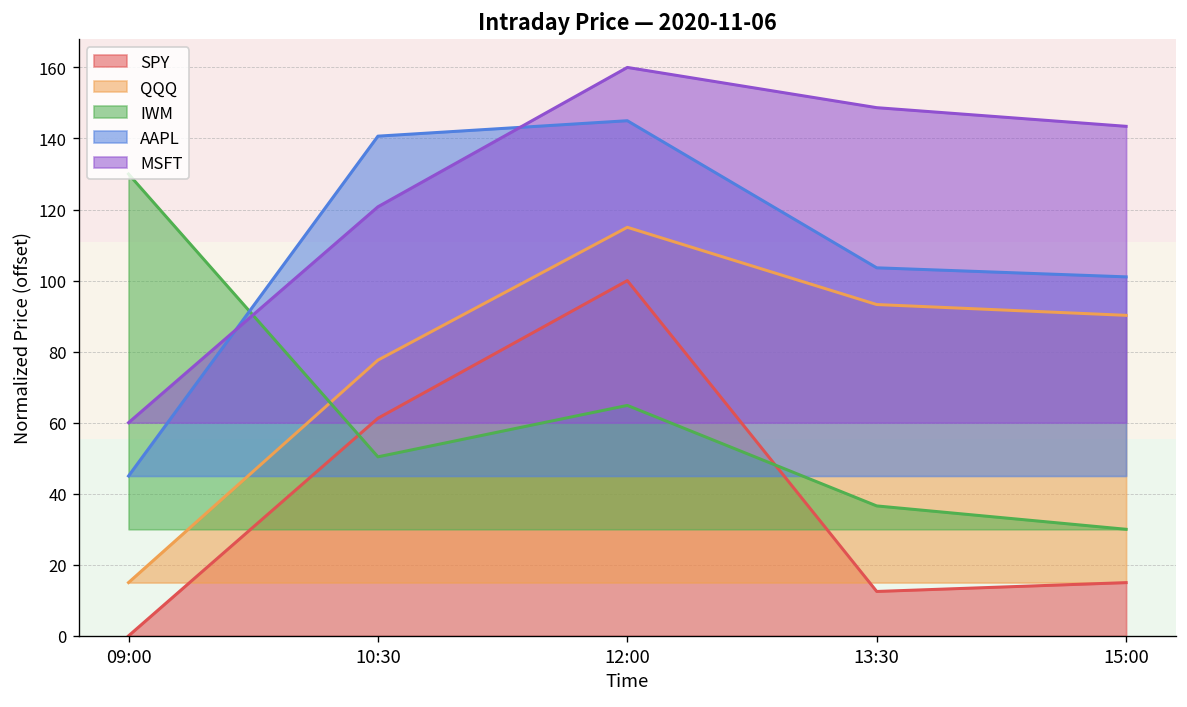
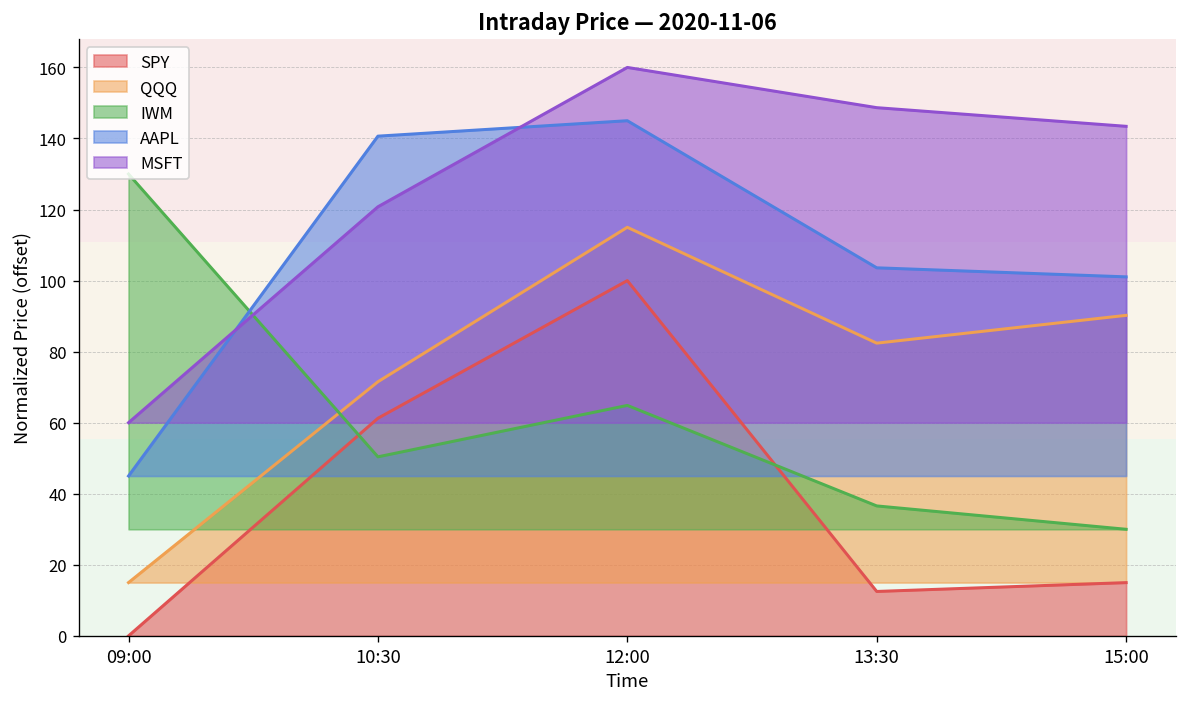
QQQ, 10:30: 78 -> 72
QQQ, 13:30: 93 -> 82
